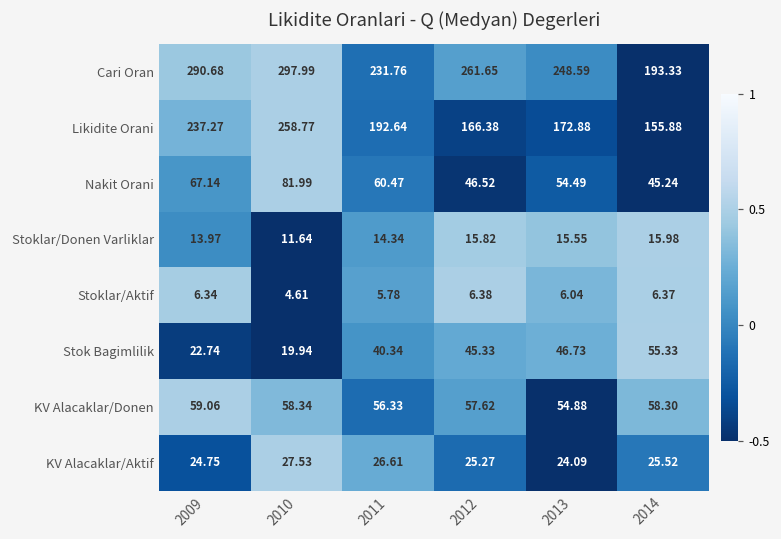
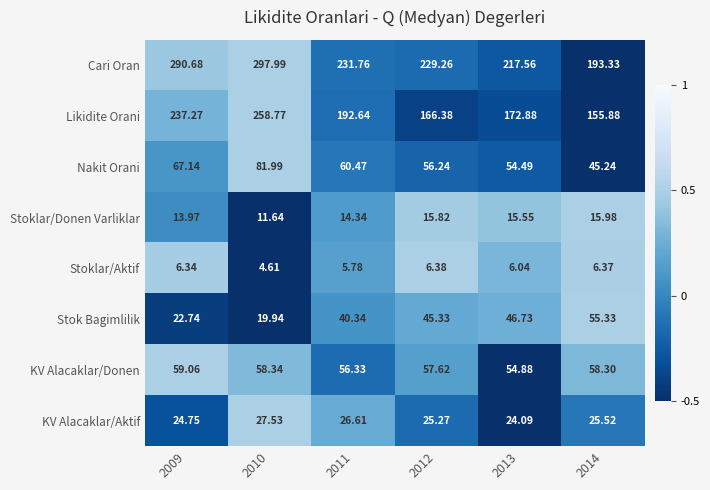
Cari Oran, 2012: 261.65 -> 229.26
Cari Oran, 2013: 248.59 -> 217.56
Nakit Orani, 2012: 46.52 -> 56.24
